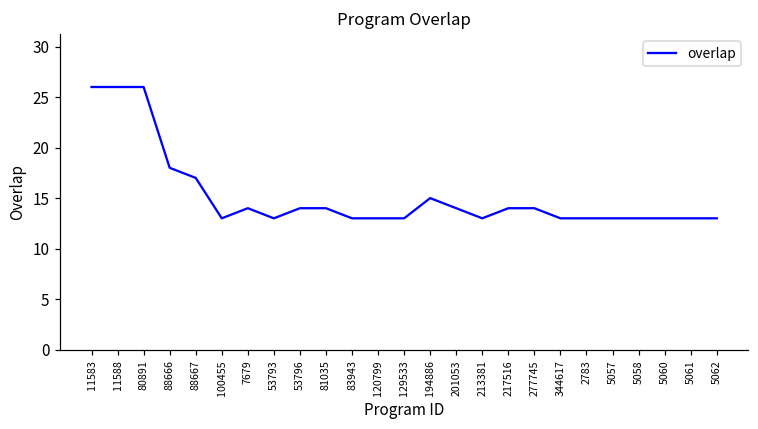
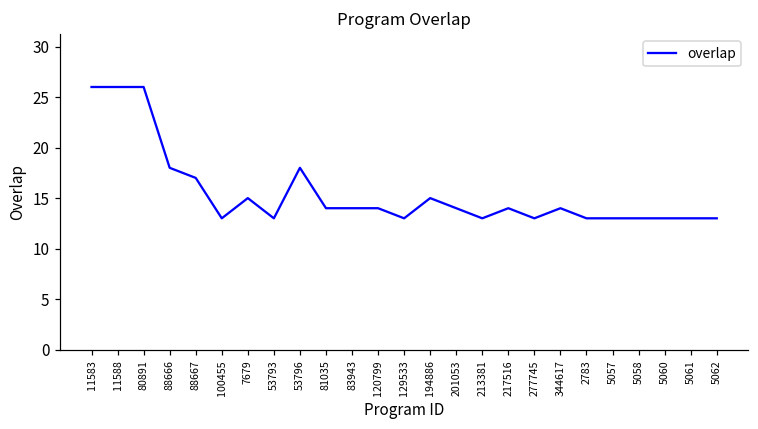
7679: 14 -> 15
53796: 14 -> 18
83943: 13 -> 14
120799: 13 -> 14
277745: 14 -> 13
344617: 13 -> 14
